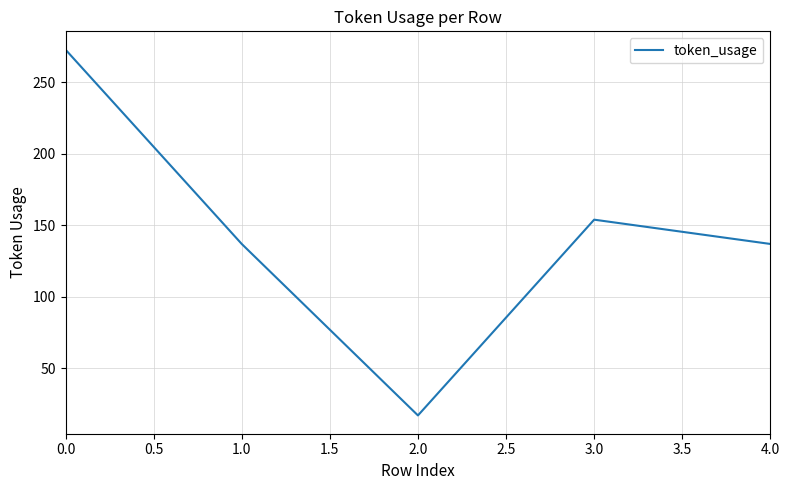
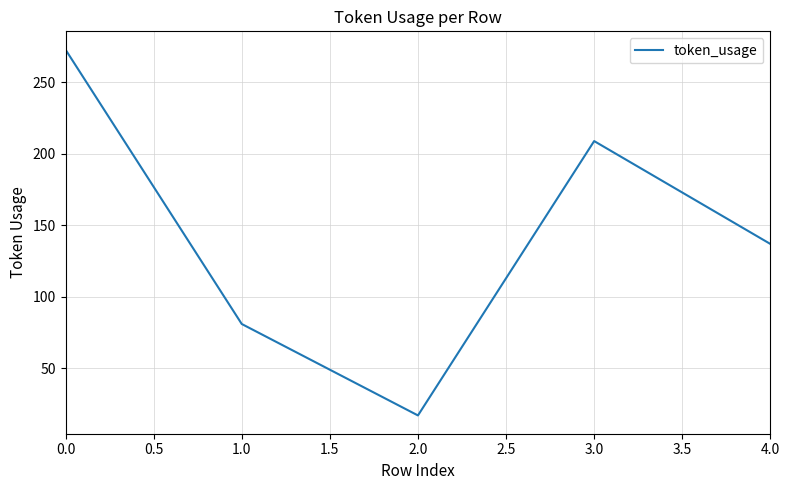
1.0: 137 -> 81
3.0: 154 -> 209
